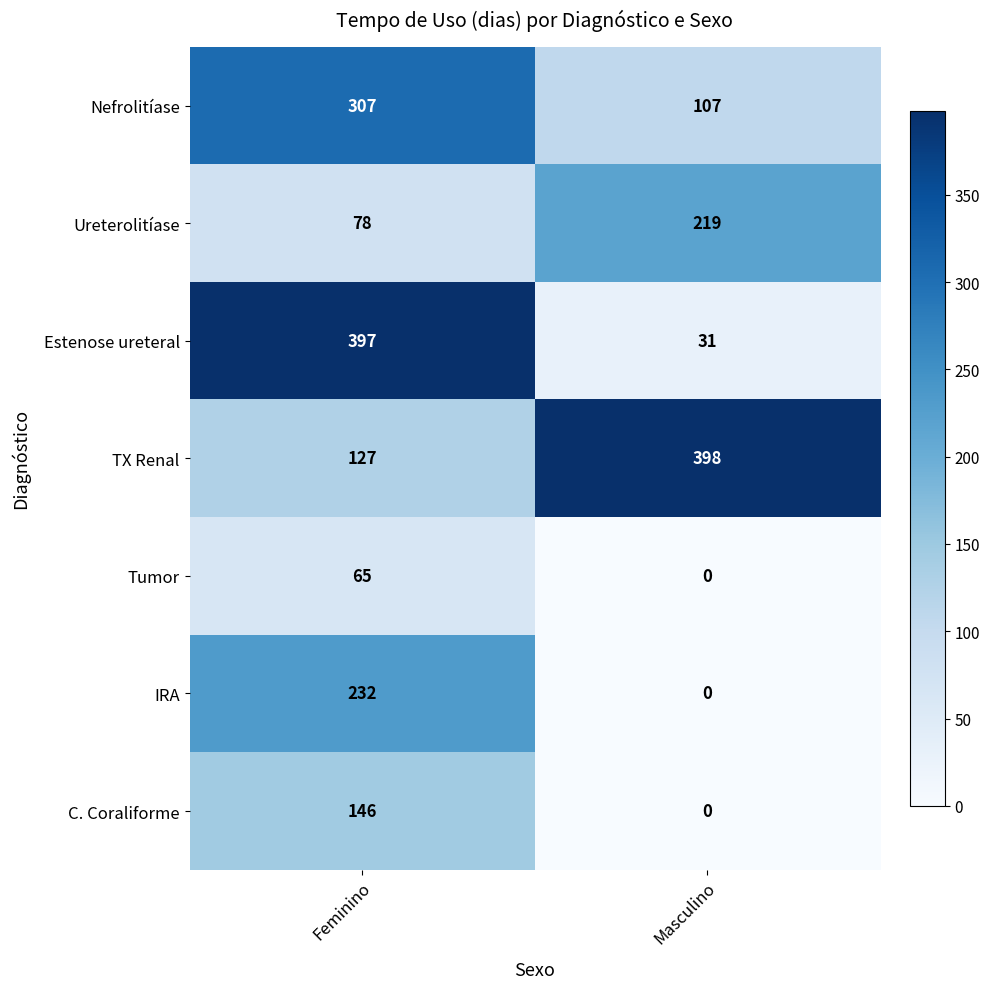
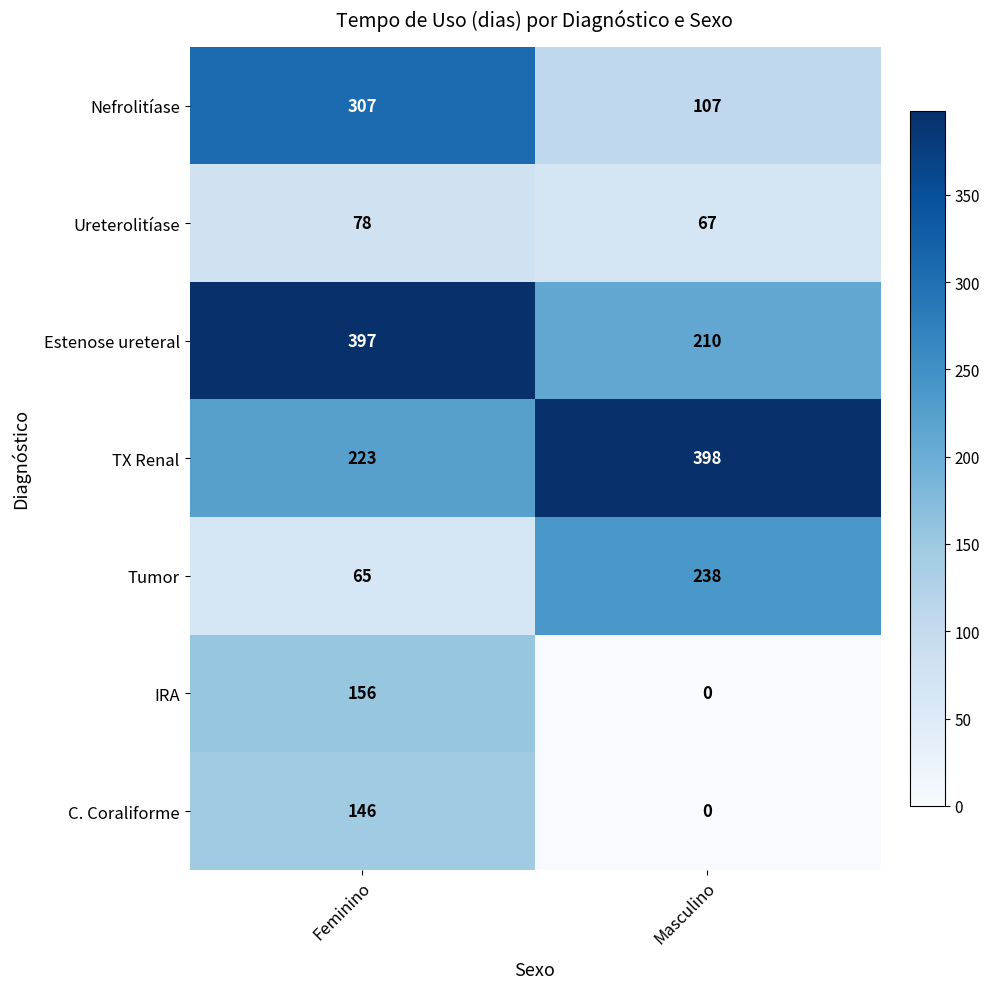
Ureterolitíase, Masculino: 219 -> 67
Estenose ureteral, Masculino: 31 -> 210
TX Renal, Feminino: 127 -> 223
Tumor, Masculino: 0 -> 238
IRA, Feminino: 232 -> 156
